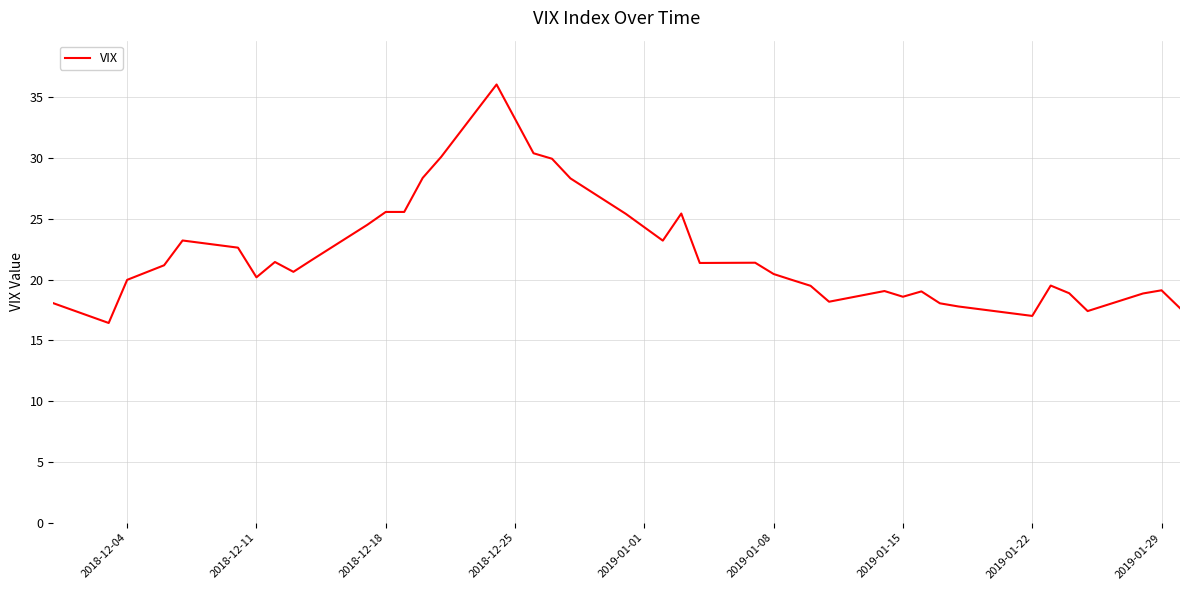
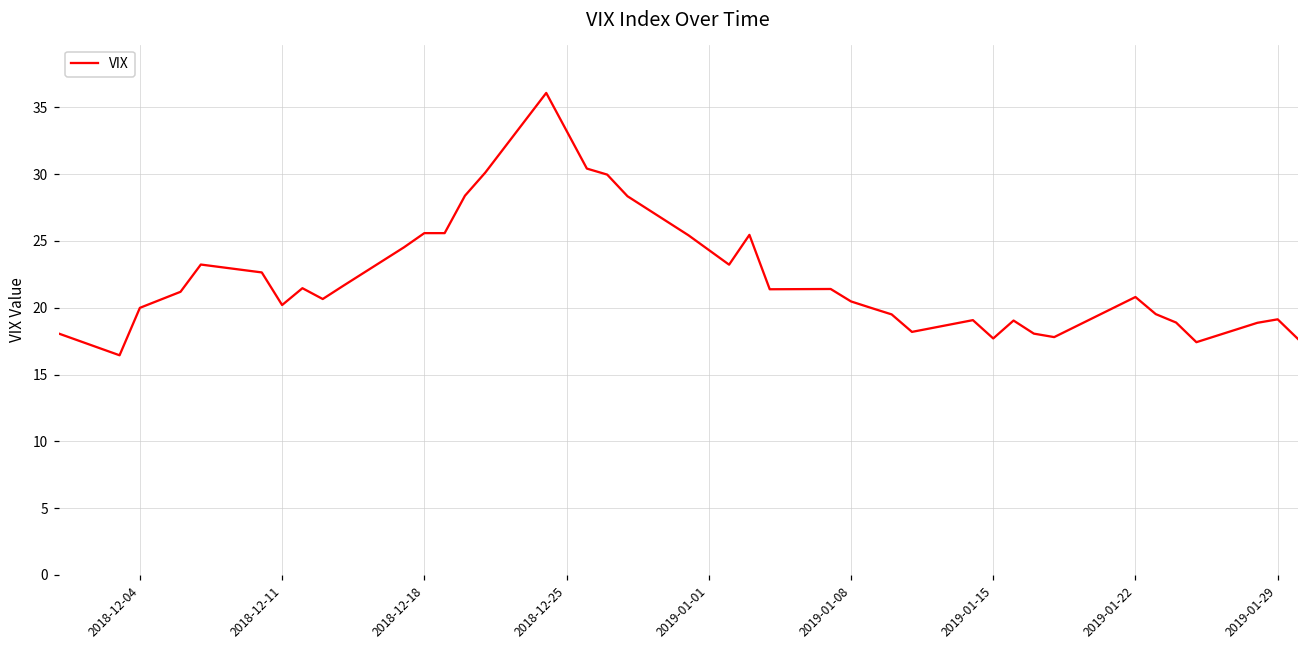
2019-01-15: 18.6 -> 17.7
2019-01-22: 17.0 -> 20.8
